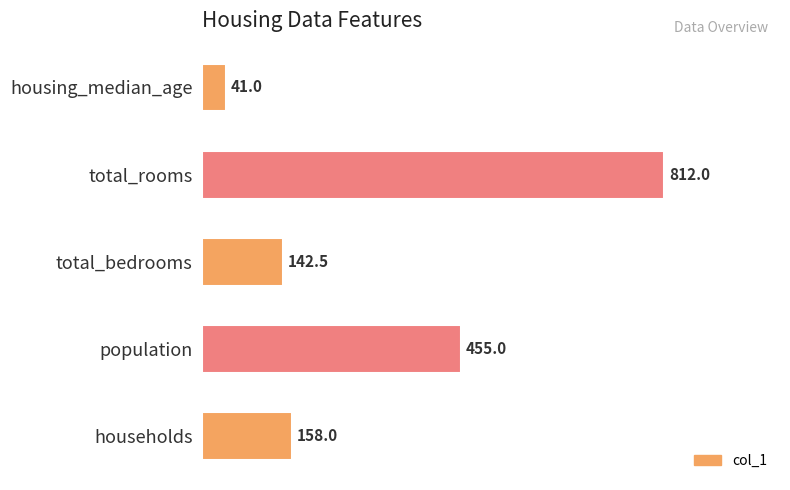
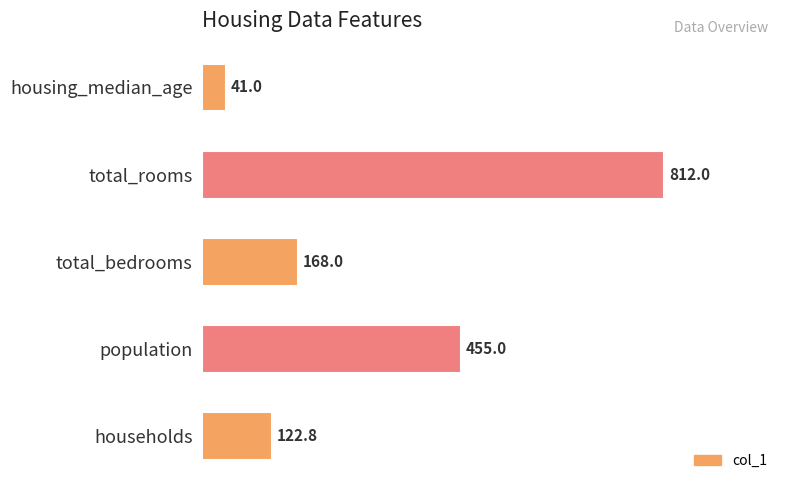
total_bedrooms: 142.5 -> 168.0
households: 158.0 -> 122.8
